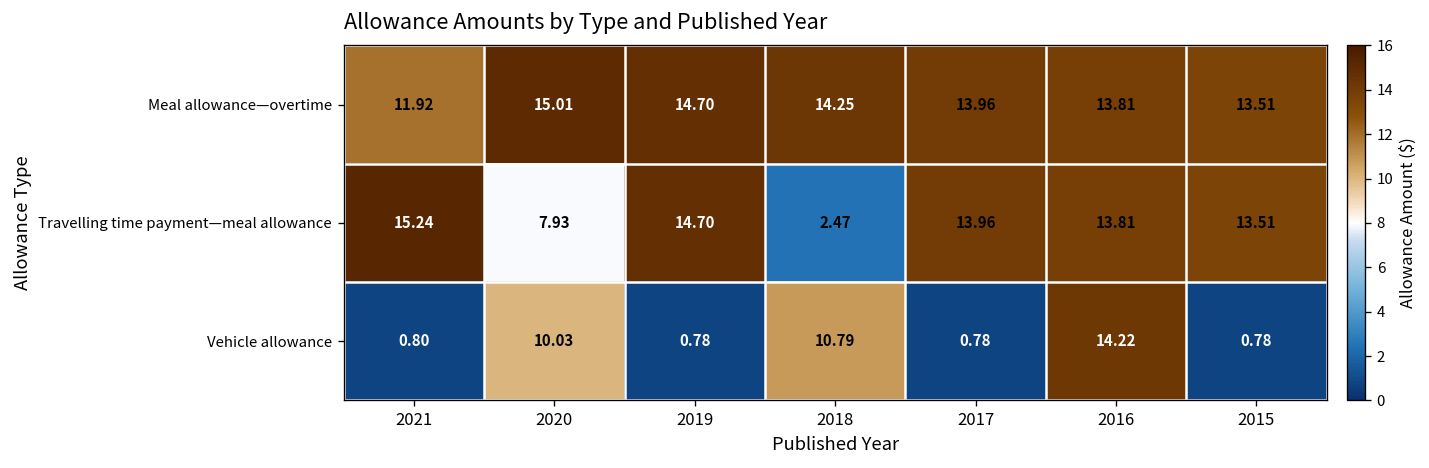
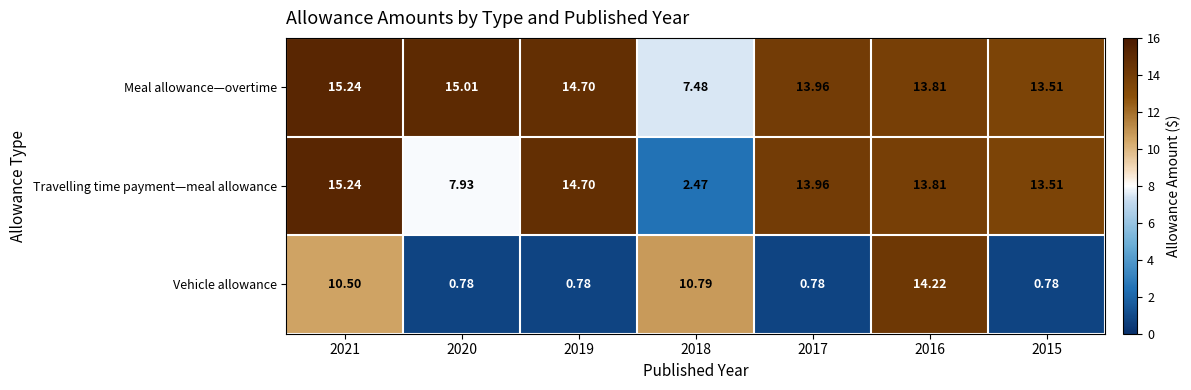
Meal allowance—overtime, 2021: 11.92 -> 15.24
Meal allowance—overtime, 2018: 14.25 -> 7.48
Vehicle allowance, 2021: 0.80 -> 10.50
Vehicle allowance, 2020: 10.03 -> 0.78
